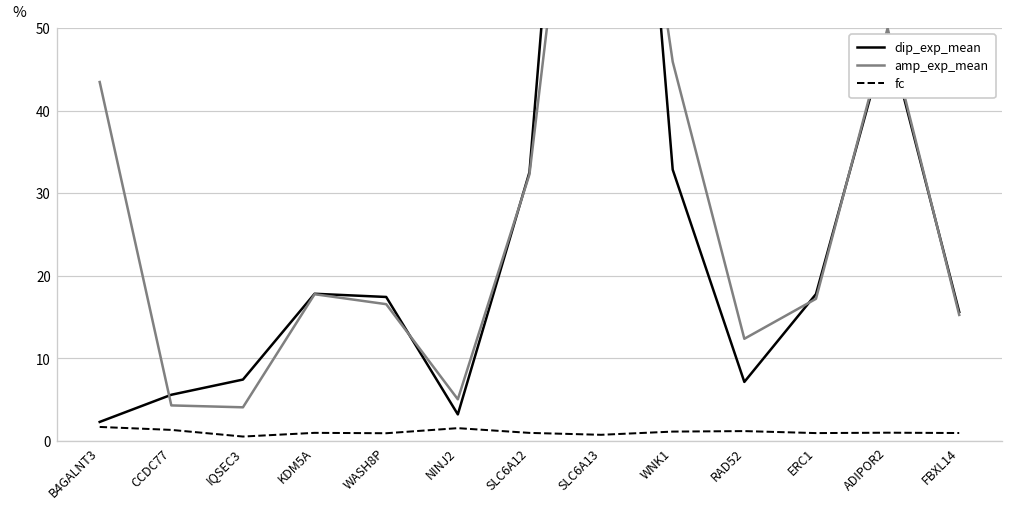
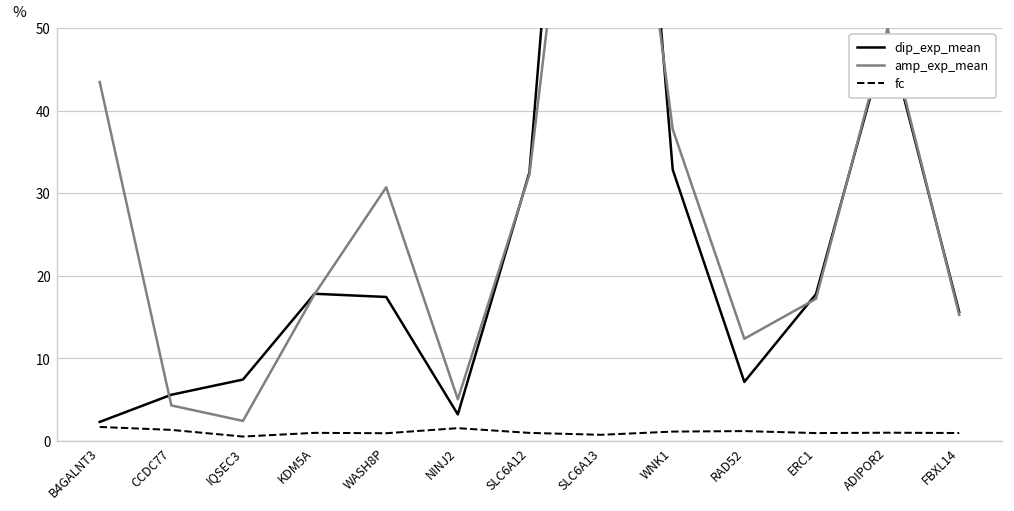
amp_exp_mean, IQSEC3: 4 -> 2
amp_exp_mean, WASH8P: 17 -> 31
amp_exp_mean, WNK1: 46 -> 38
